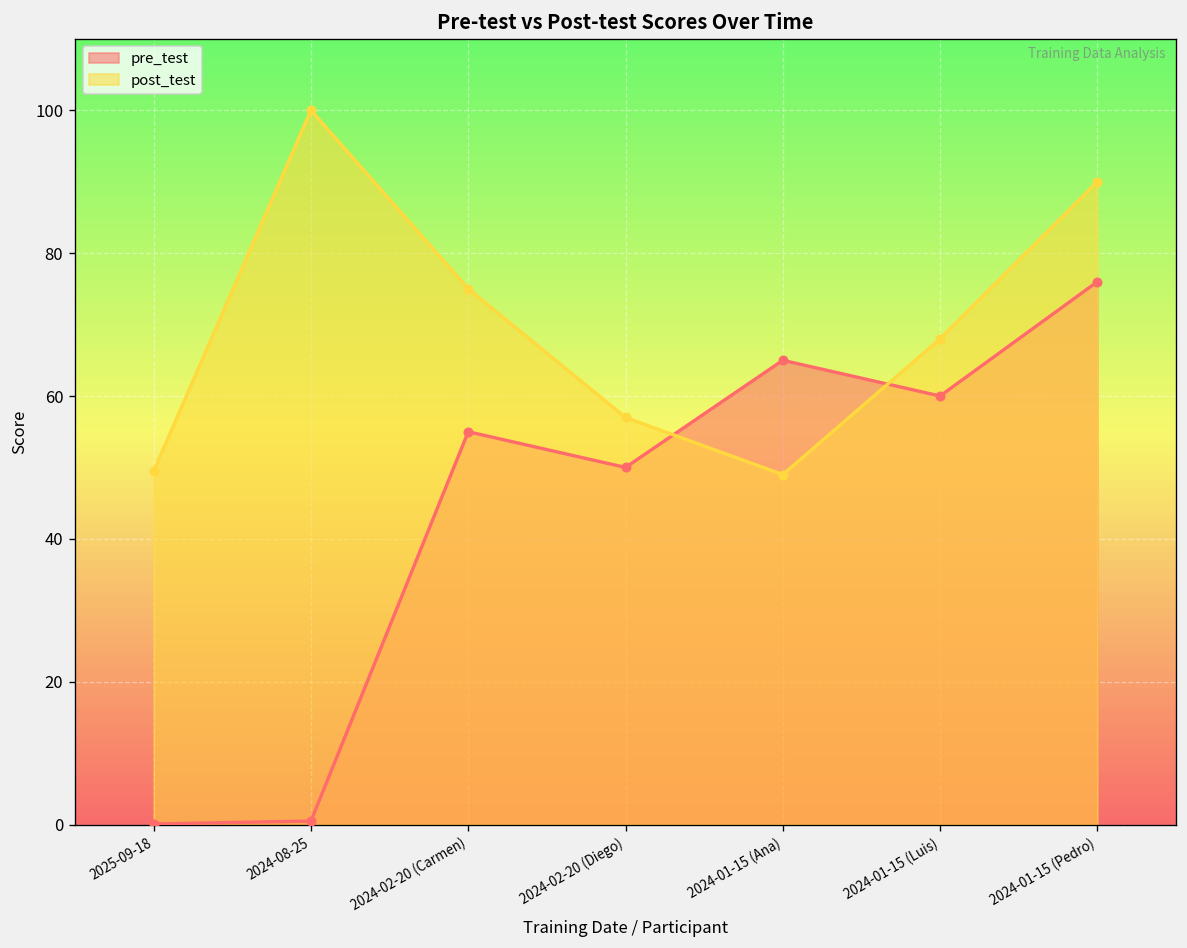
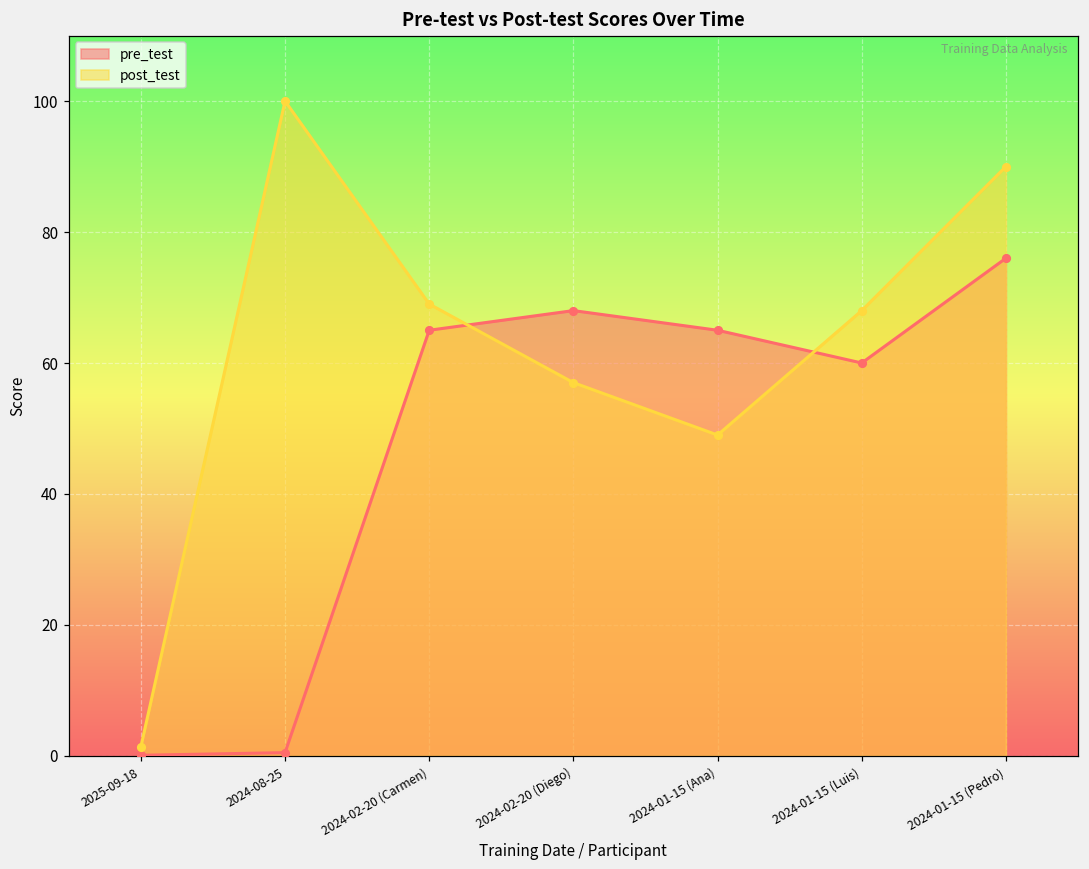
post_test, 2025-09-18: 50 -> 1
pre_test, 2024-02-20 (Carmen): 55 -> 65
post_test, 2024-02-20 (Carmen): 75 -> 69
pre_test, 2024-02-20 (Diego): 50 -> 68
